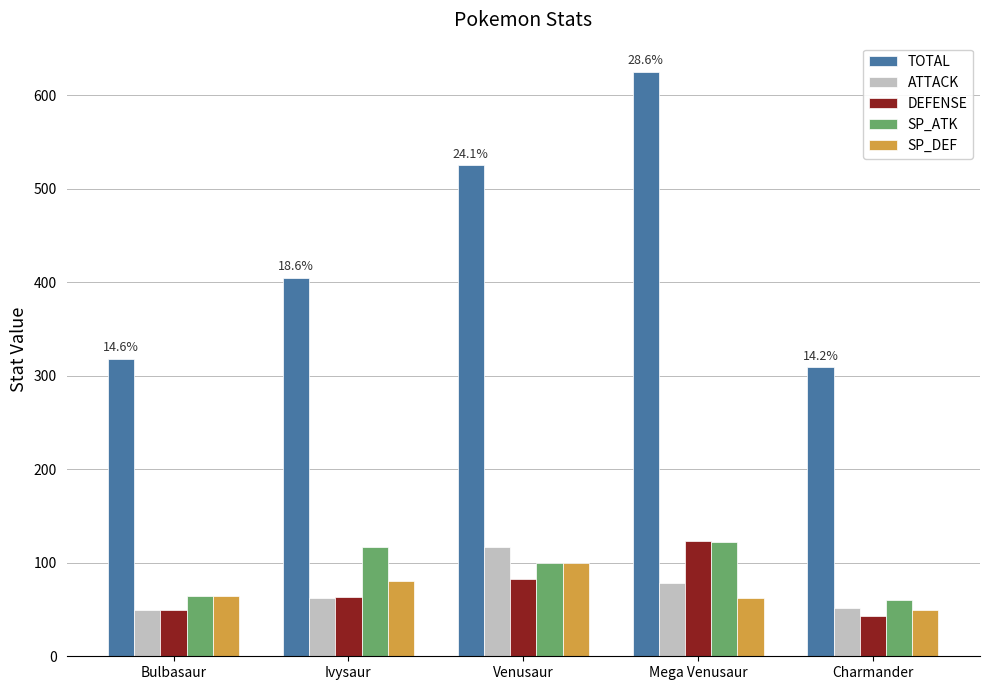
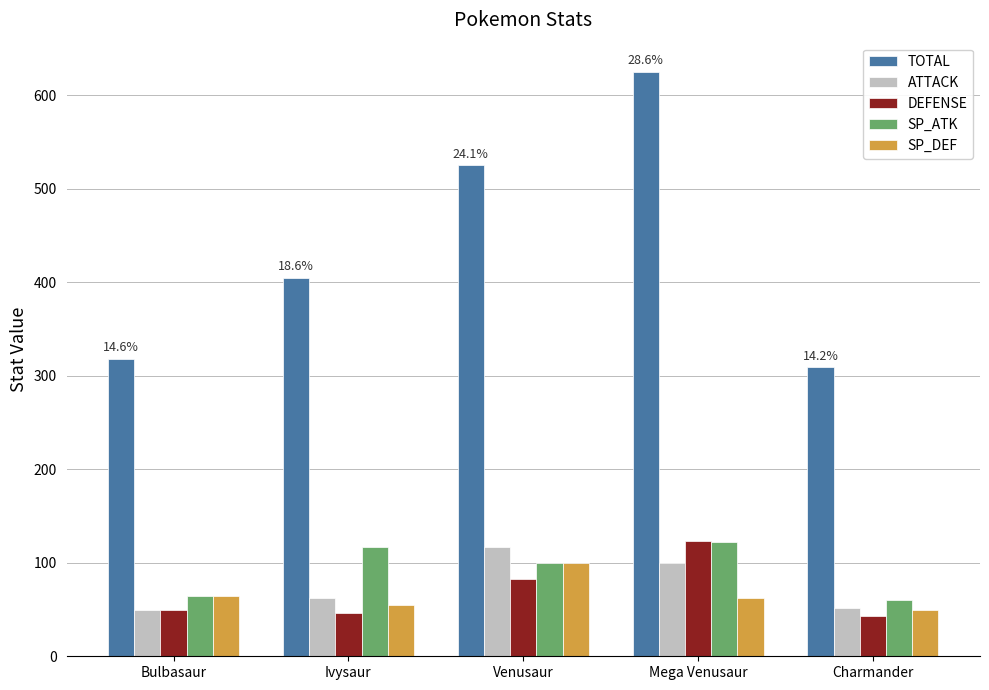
DEFENSE, Ivysaur: 60 -> 50
SP_DEF, Ivysaur: 80 -> 60
ATTACK, Mega Venusaur: 80 -> 100
